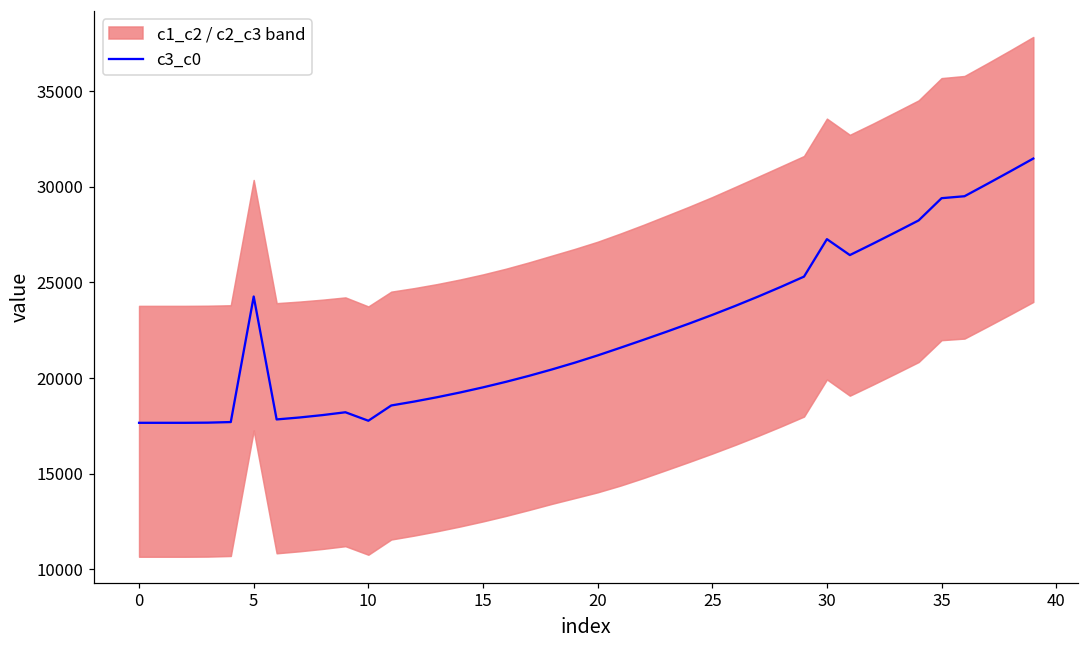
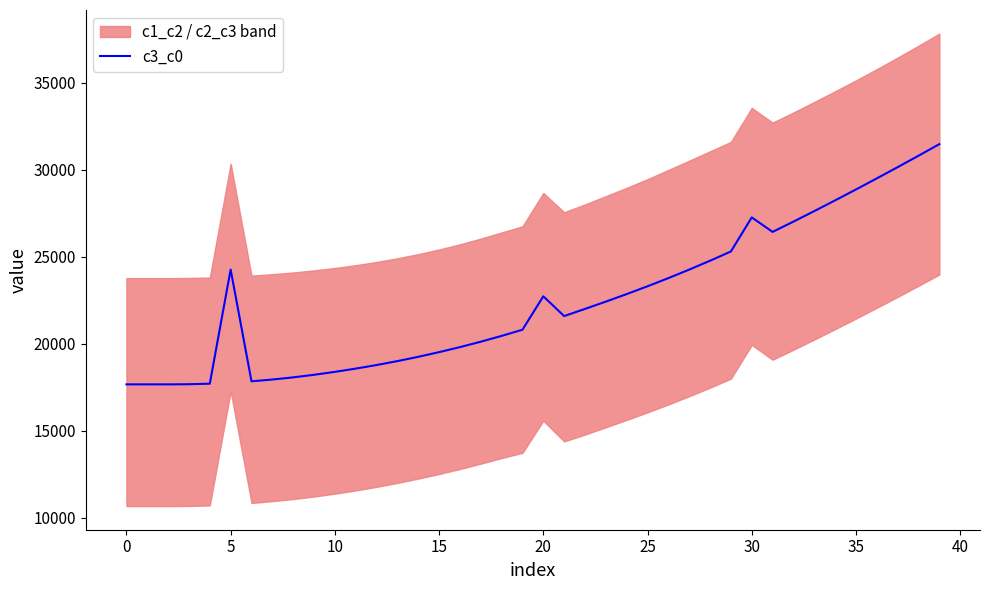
c3_c0, 10: 17800 -> 18400
c3_c0, 20: 21200 -> 22700
c3_c0, 35: 29400 -> 28900
